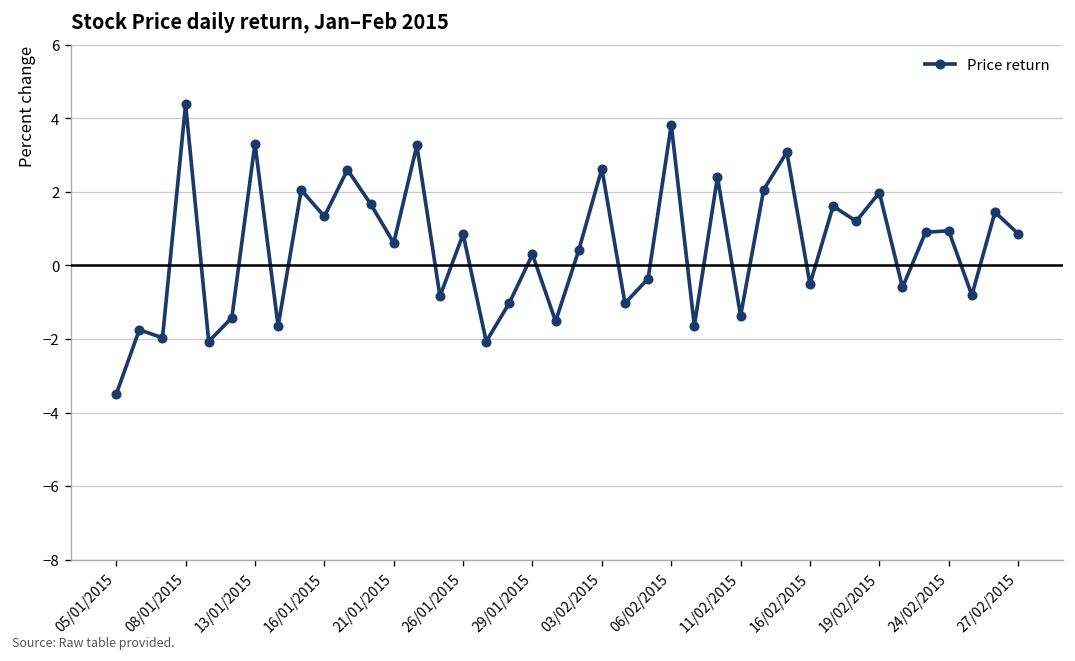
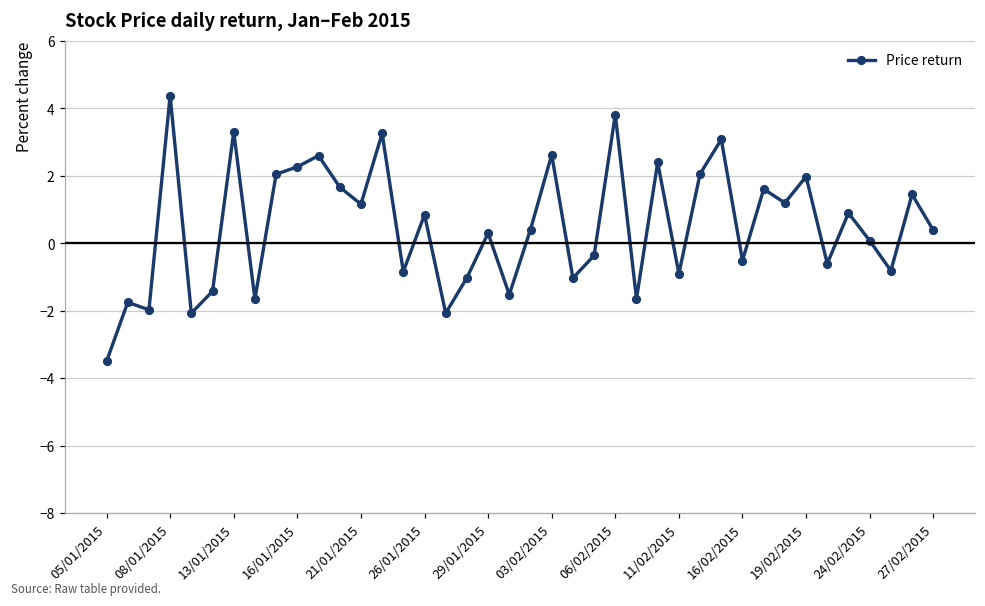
16/01/2015: 1.3 -> 2.3
21/01/2015: 0.6 -> 1.2
11/02/2015: -1.4 -> -0.9
24/02/2015: 0.9 -> 0.1
27/02/2015: 0.9 -> 0.4
